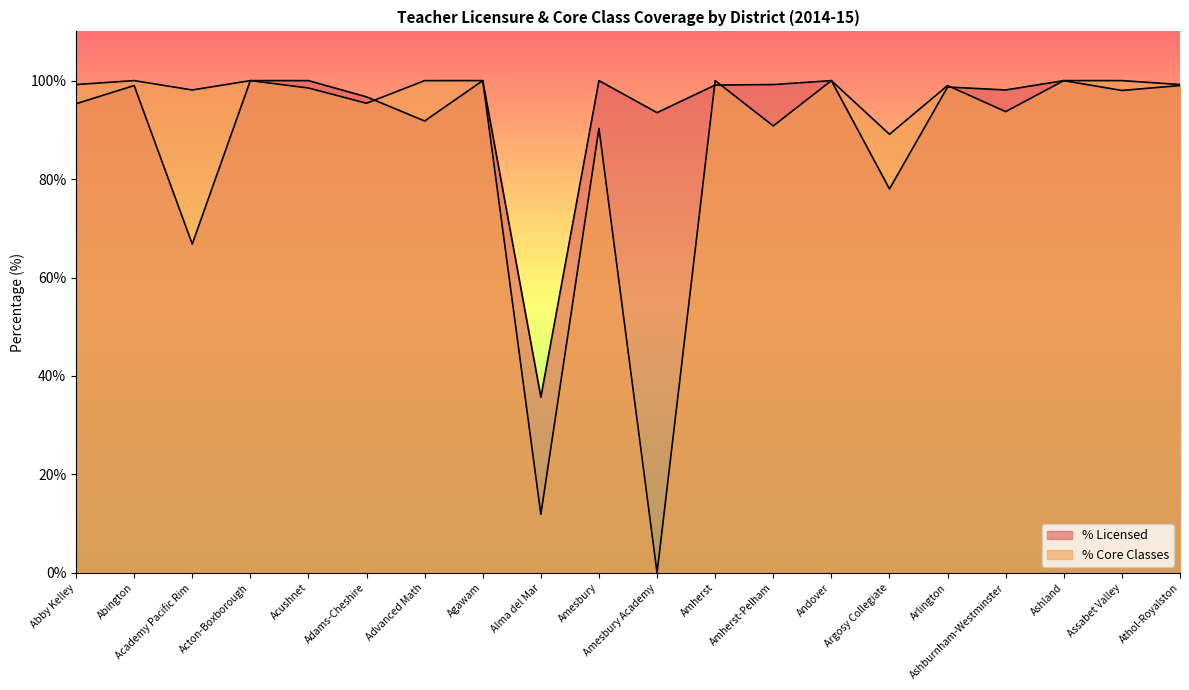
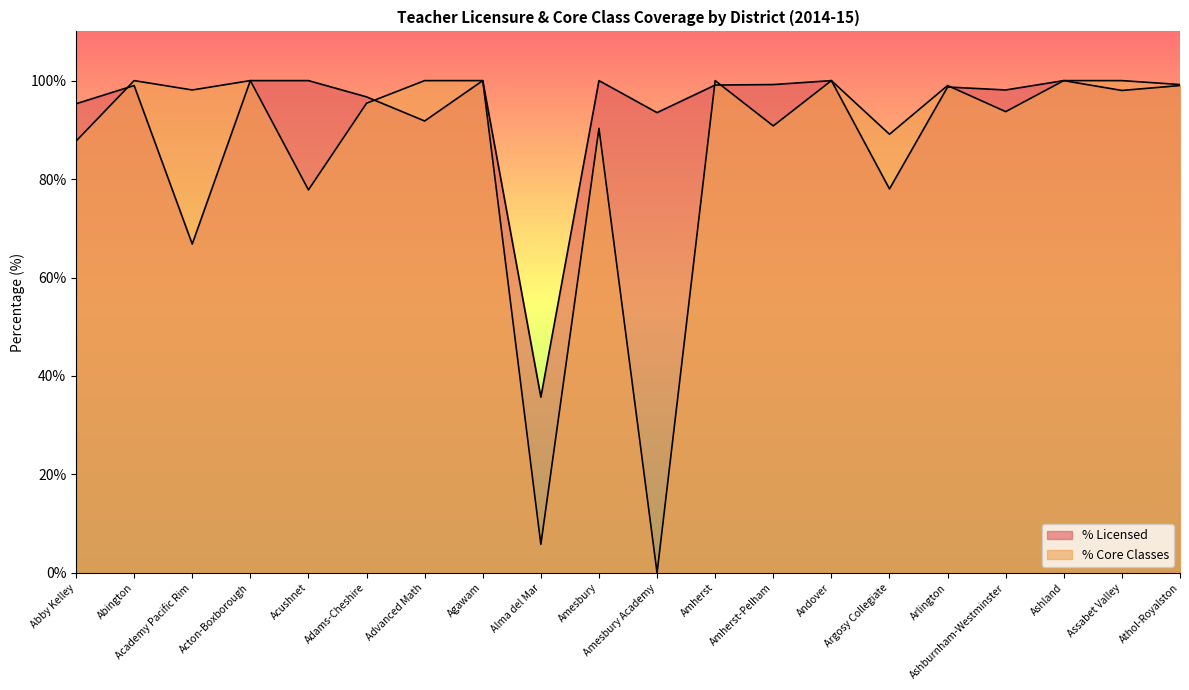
% Core Classes, Abby Kelley: 99% -> 88%
% Core Classes, Acushnet: 99% -> 78%
% Core Classes, Alma del Mar: 12% -> 6%
